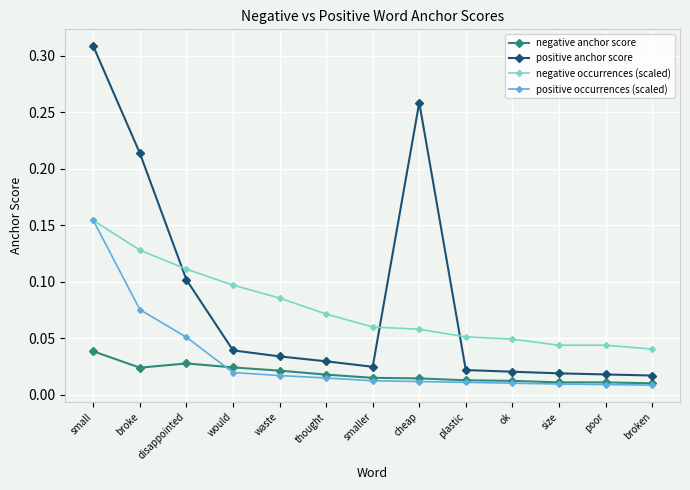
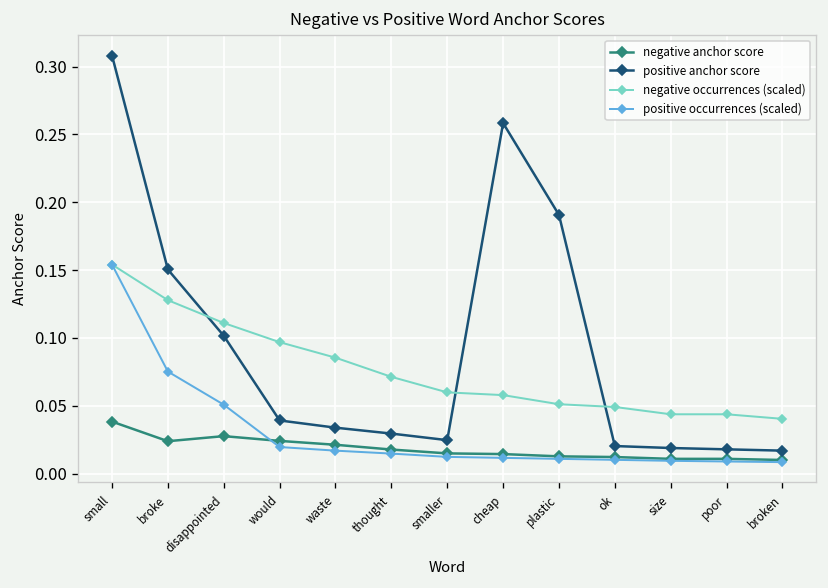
positive anchor score, broke: 0.214 -> 0.150
positive anchor score, plastic: 0.022 -> 0.191
